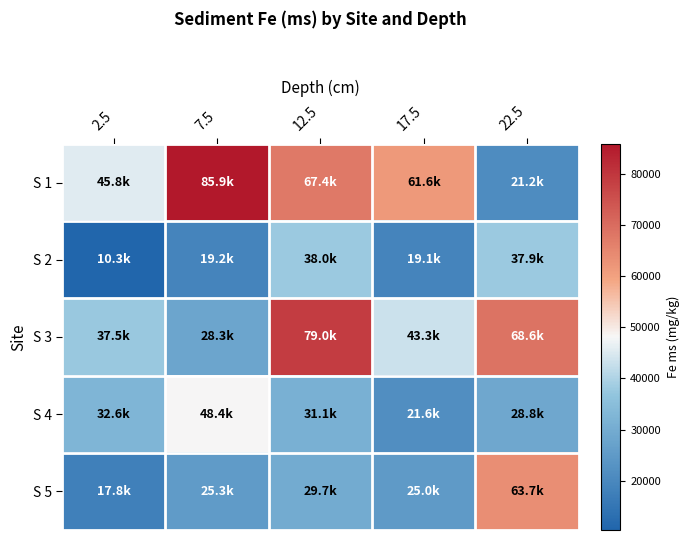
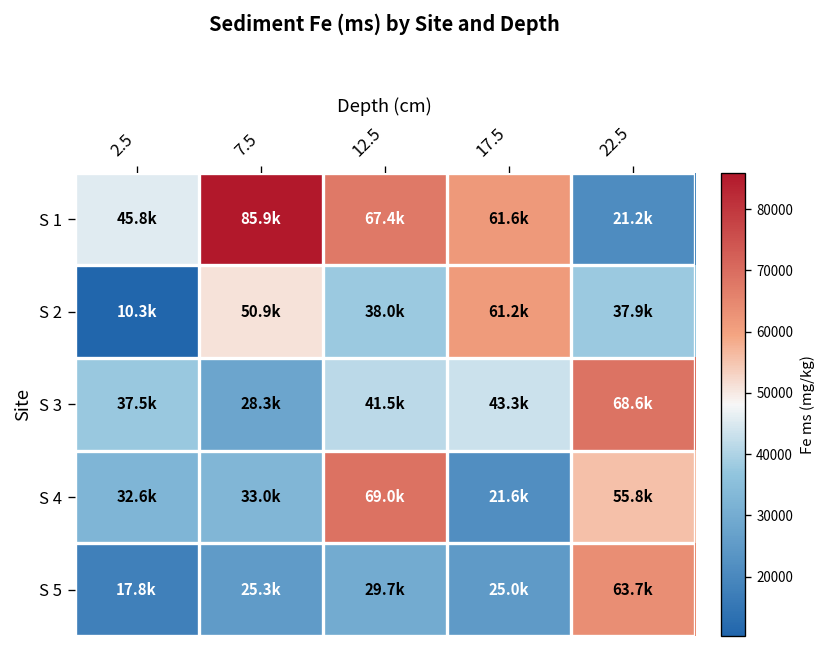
S 2, 7.5: 19.2k -> 50.9k
S 2, 17.5: 19.1k -> 61.2k
S 3, 12.5: 79.0k -> 41.5k
S 4, 7.5: 48.4k -> 33.0k
S 4, 12.5: 31.1k -> 69.0k
S 4, 22.5: 28.8k -> 55.8k
